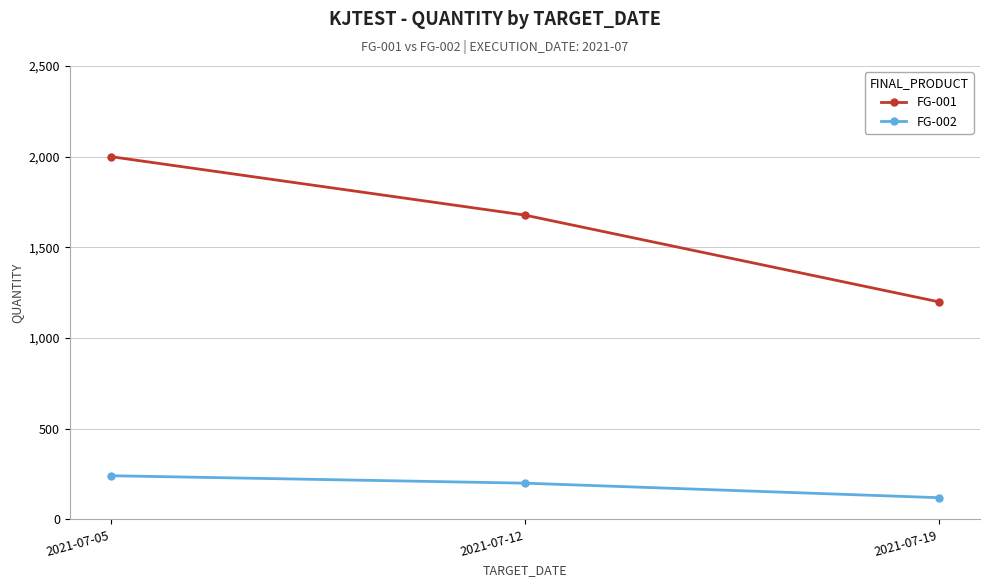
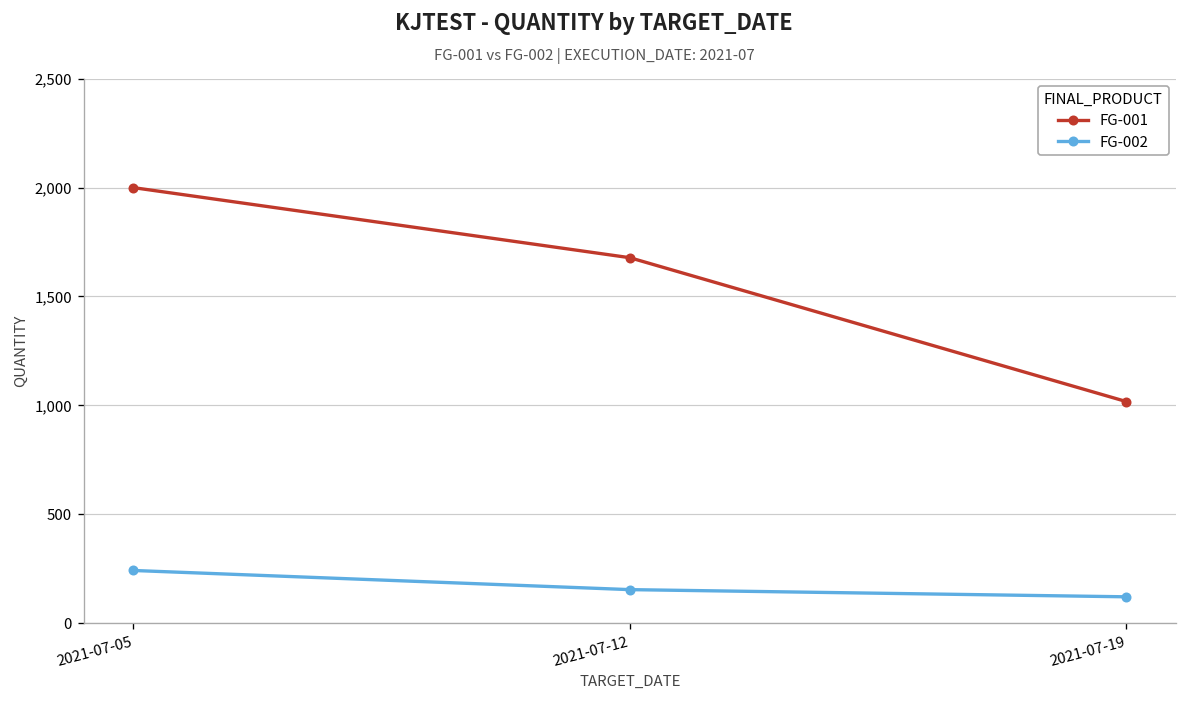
FG-002, 2021-07-12: 200 -> 150
FG-001, 2021-07-19: 1,200 -> 1,020
